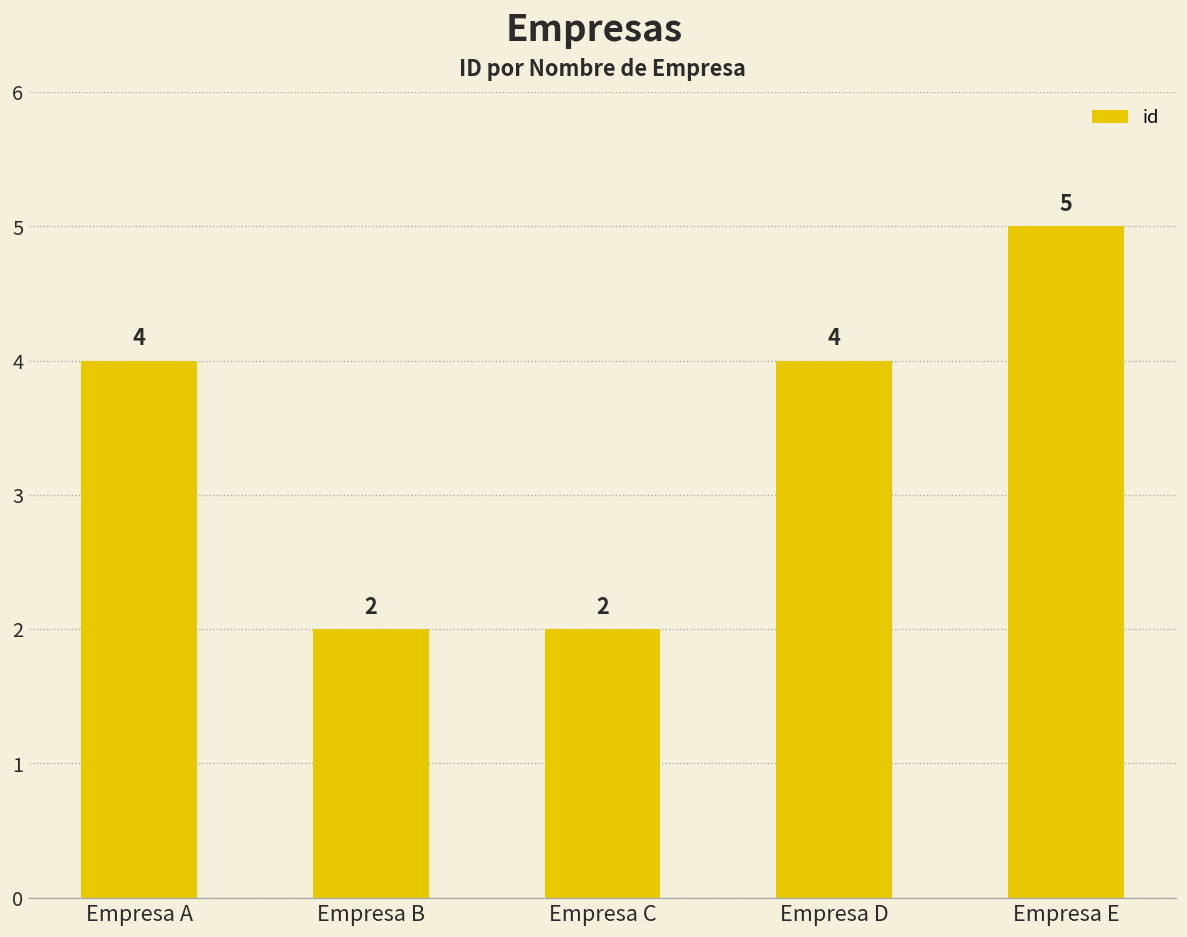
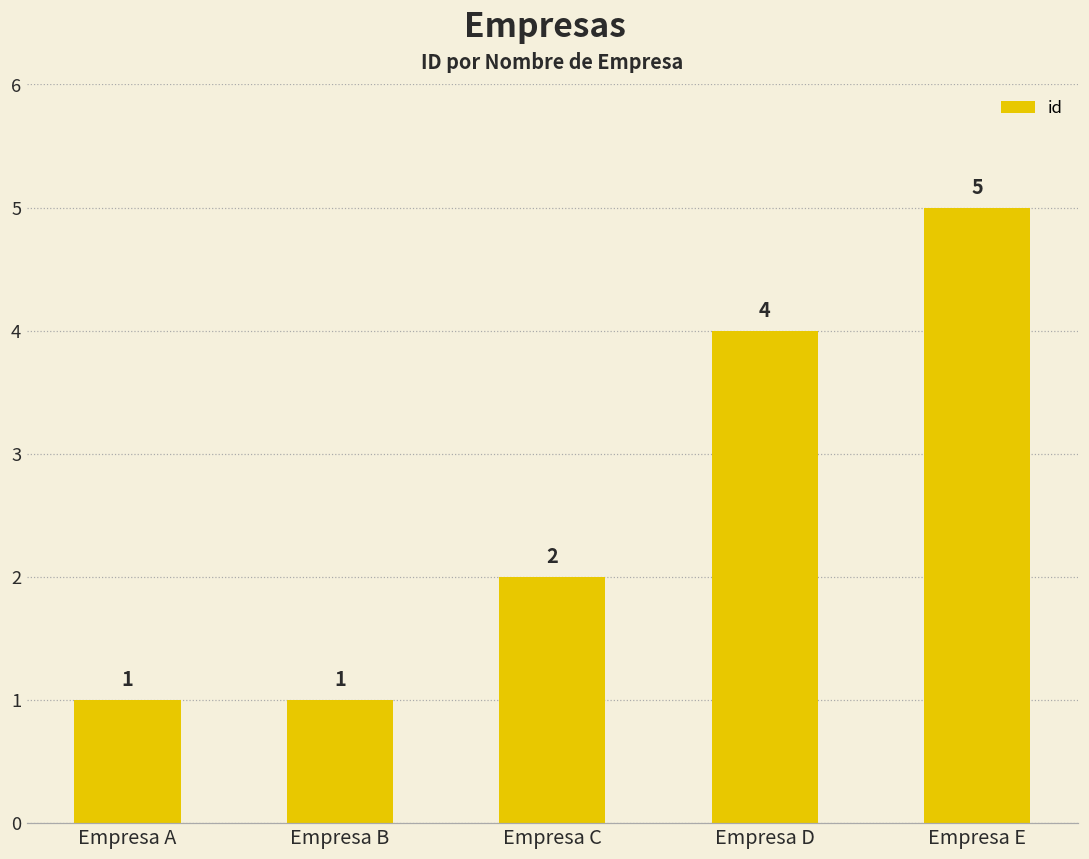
Empresa A: 4 -> 1
Empresa B: 2 -> 1
